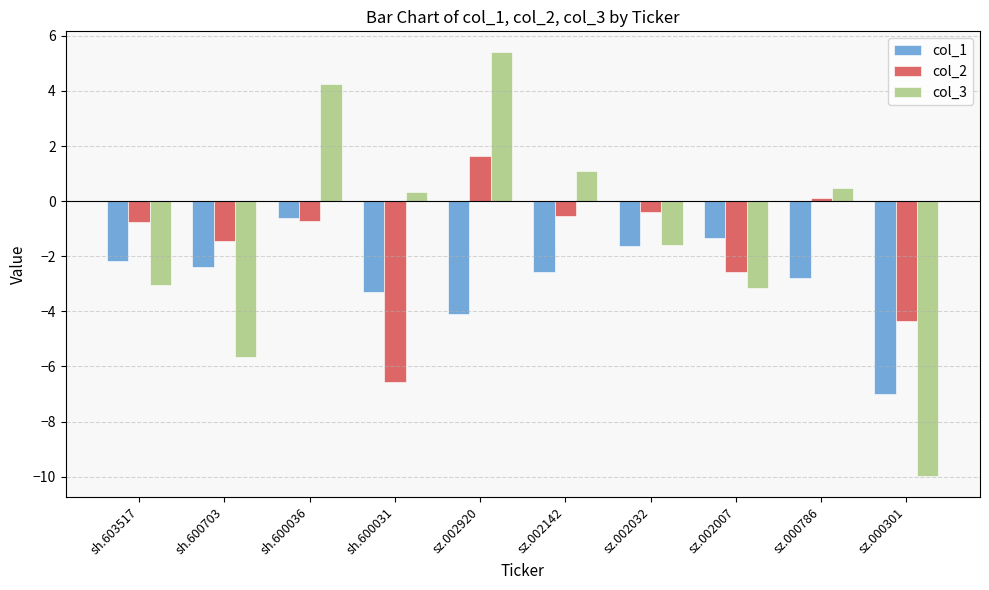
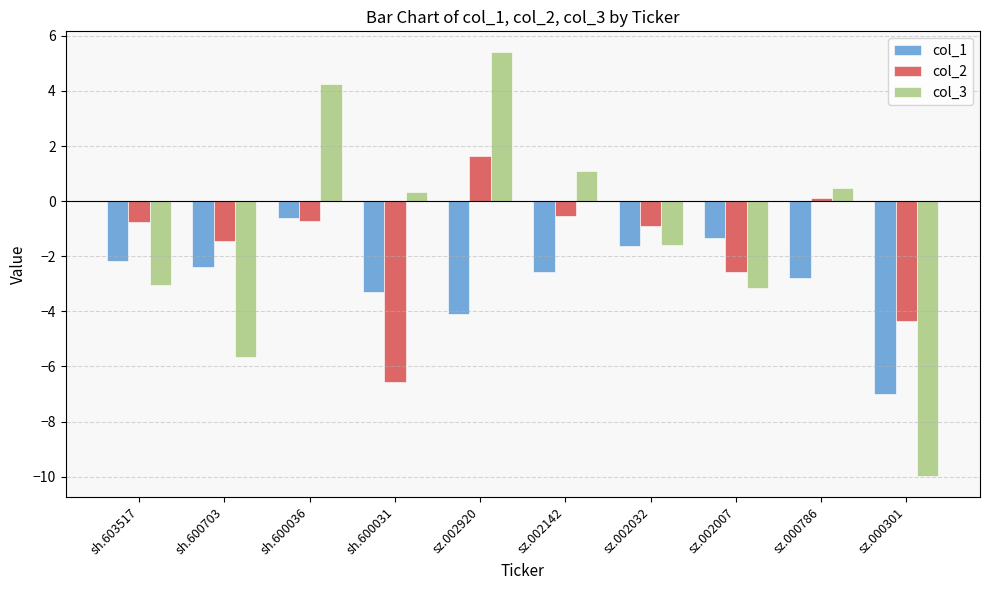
col_2, sz.002032: -0.4 -> -0.9
